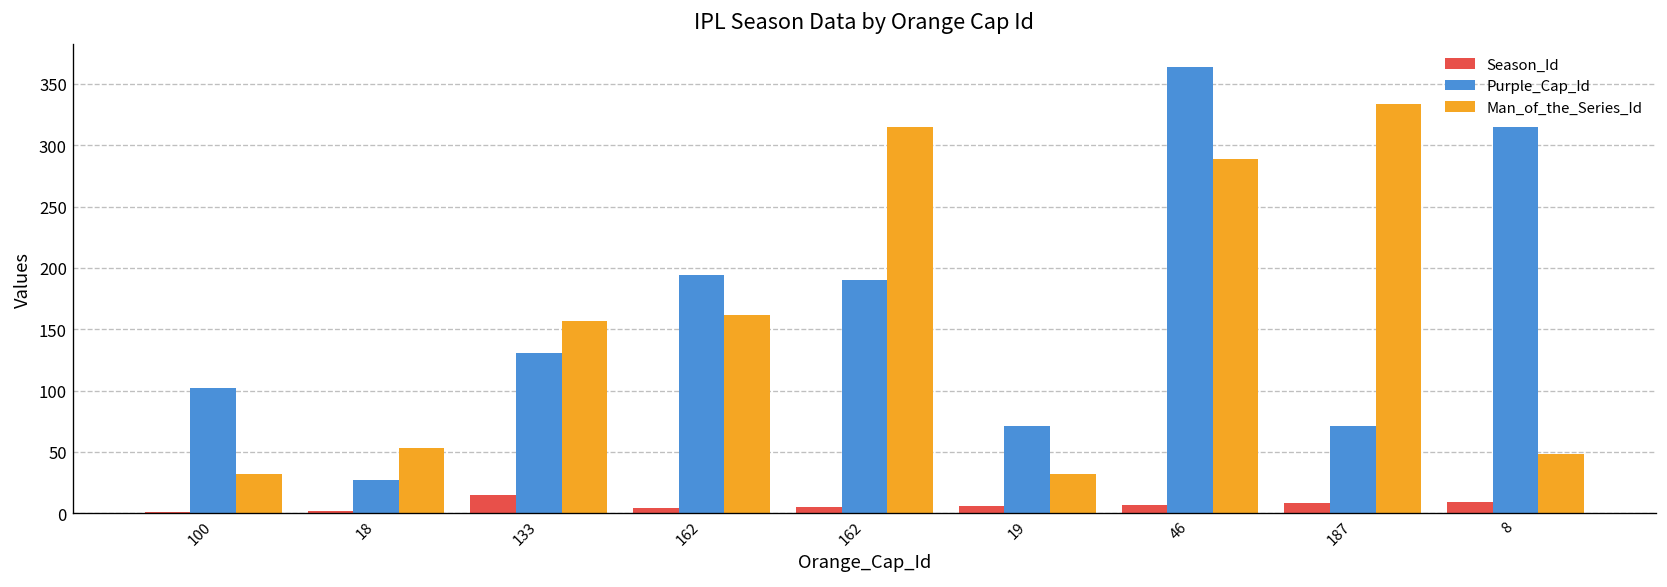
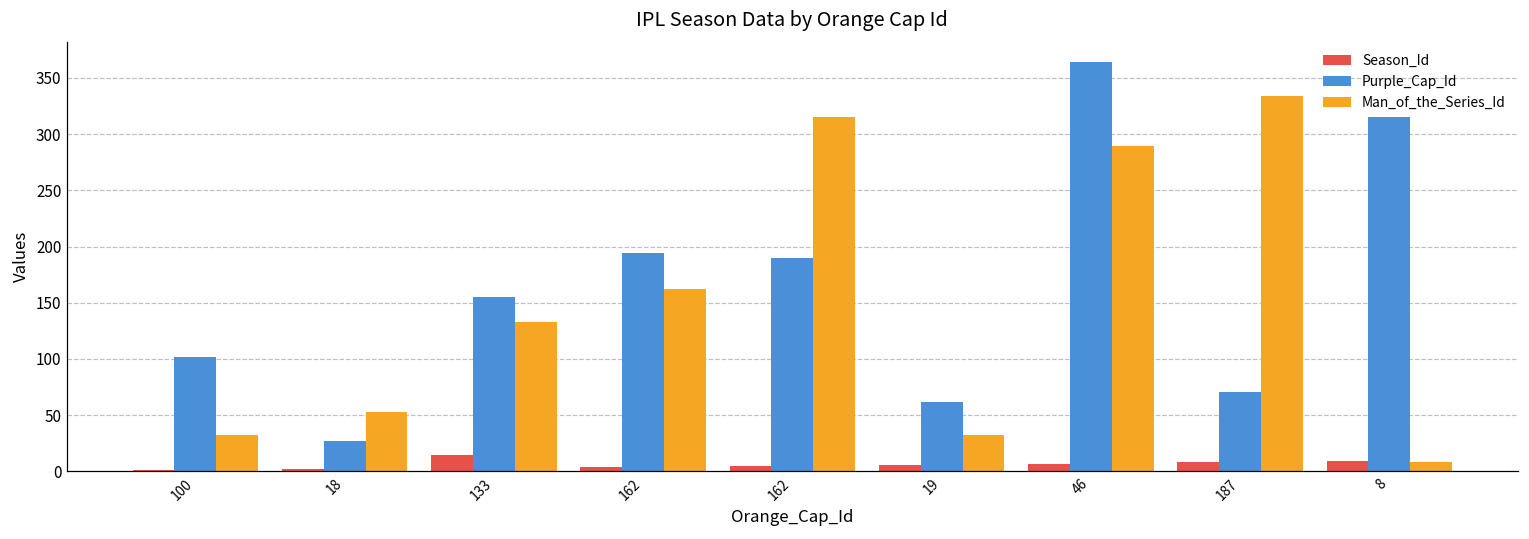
Purple_Cap_Id, 133: 131 -> 155
Man_of_the_Series_Id, 133: 157 -> 133
Purple_Cap_Id, 19: 71 -> 62
Man_of_the_Series_Id, 8: 48 -> 8
